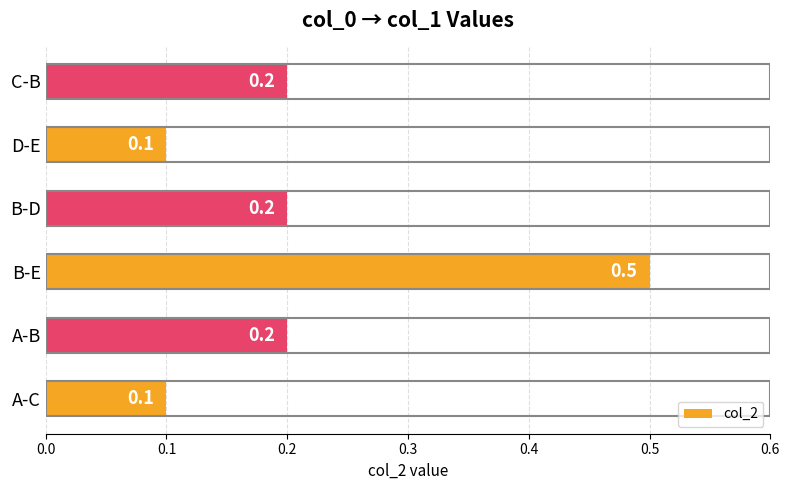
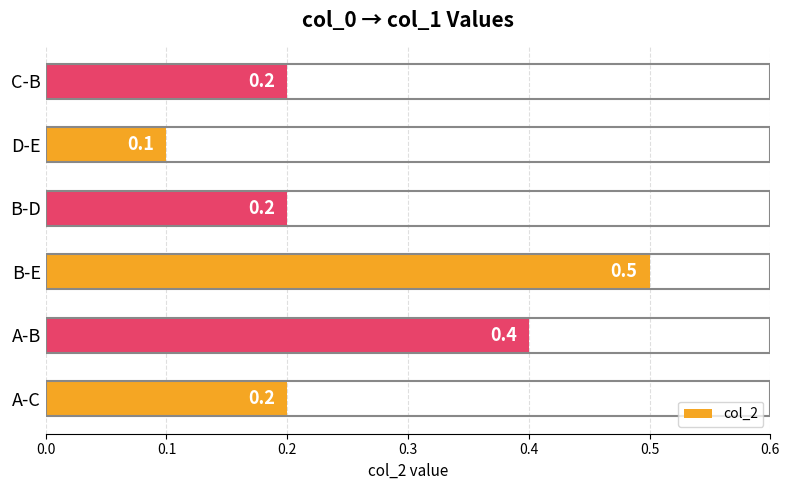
A-B: 0.2 -> 0.4
A-C: 0.1 -> 0.2
